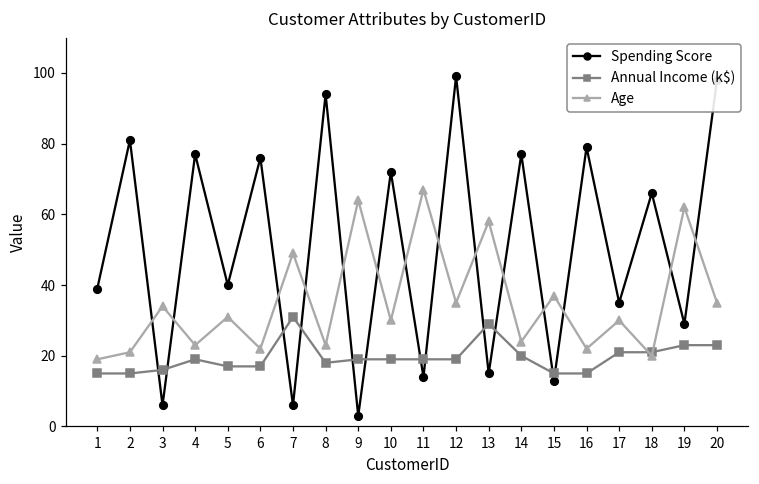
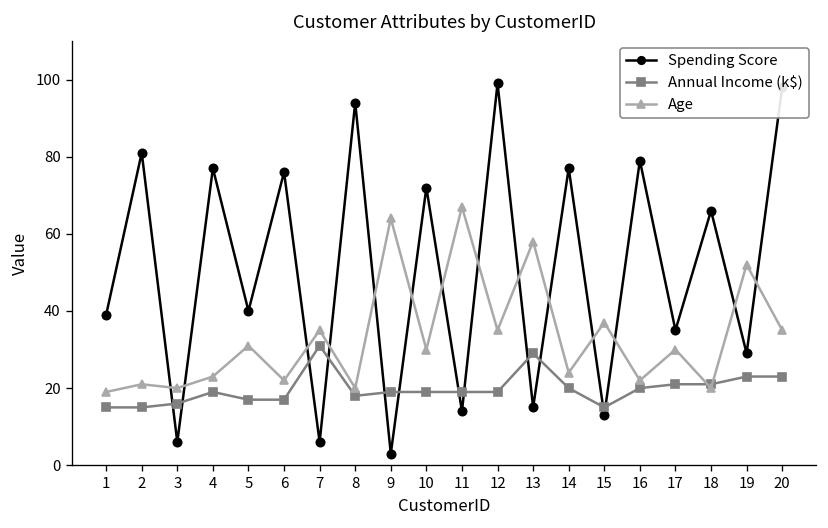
Age, 3: 34 -> 20
Age, 7: 49 -> 35
Age, 8: 23 -> 20
Annual Income (k$), 16: 15 -> 20
Age, 19: 62 -> 52
